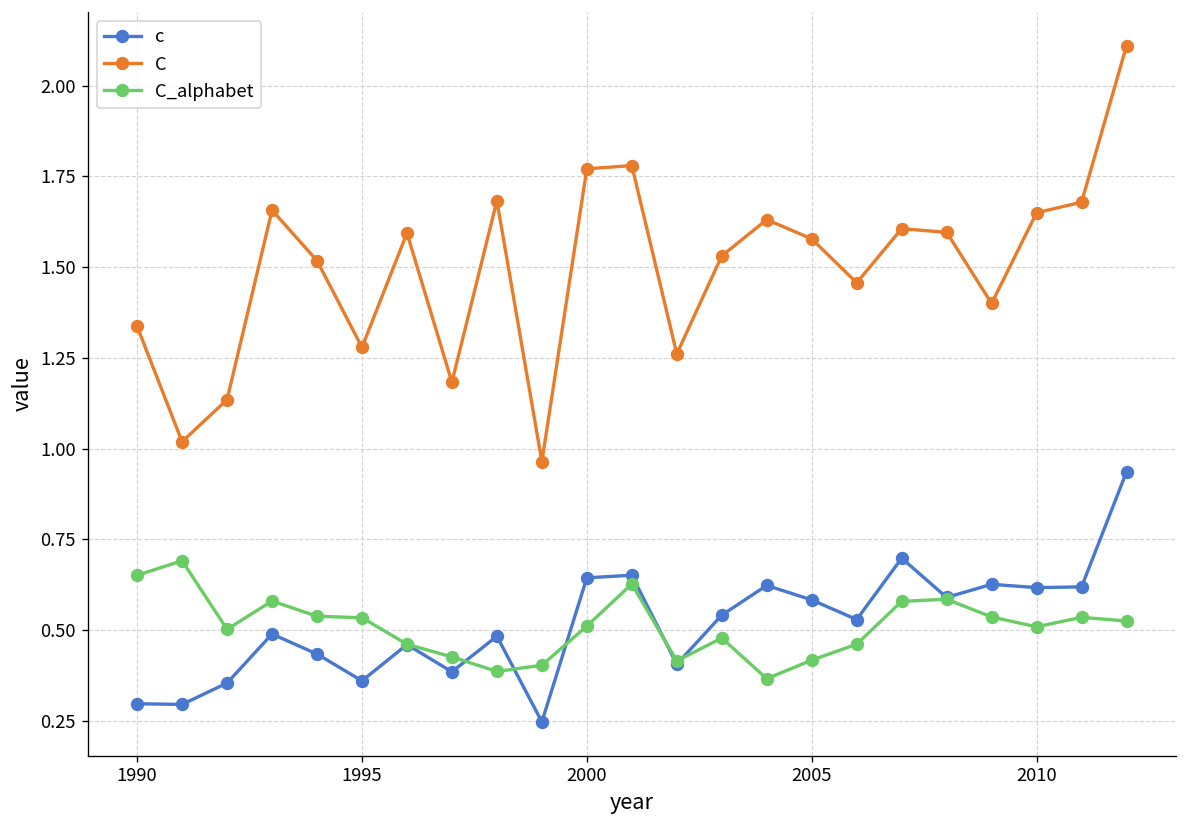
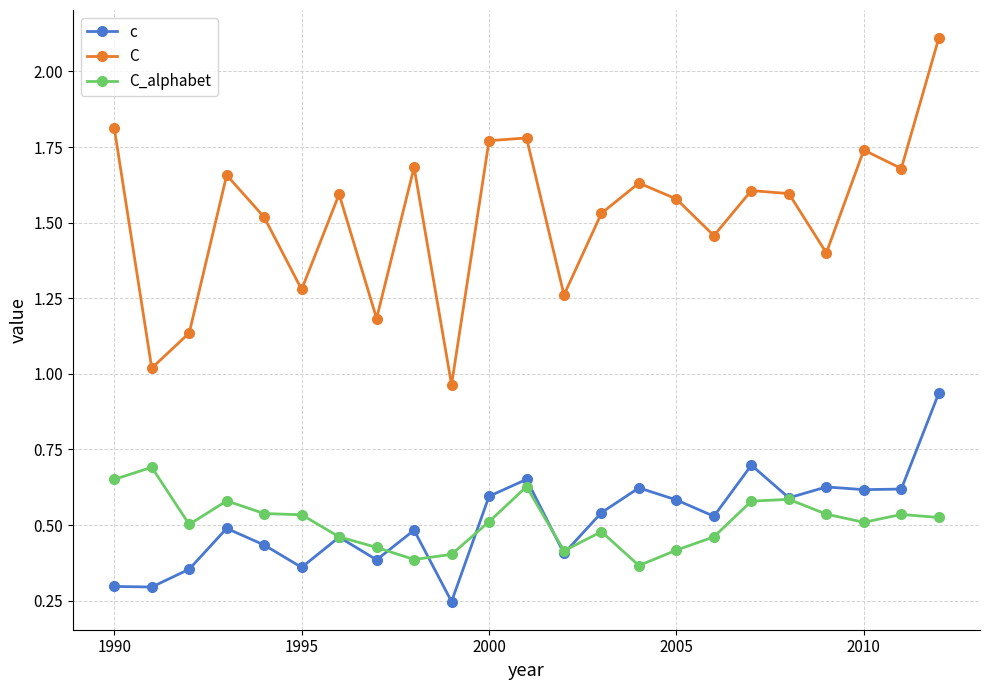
C, 1990: 1.34 -> 1.81
c, 2000: 0.64 -> 0.60
C, 2010: 1.65 -> 1.74
